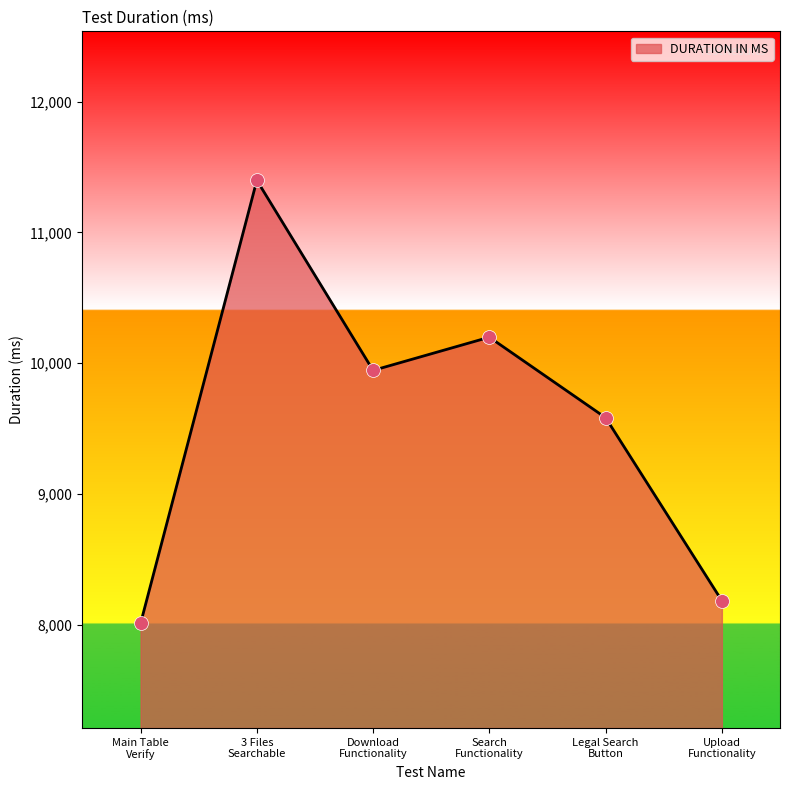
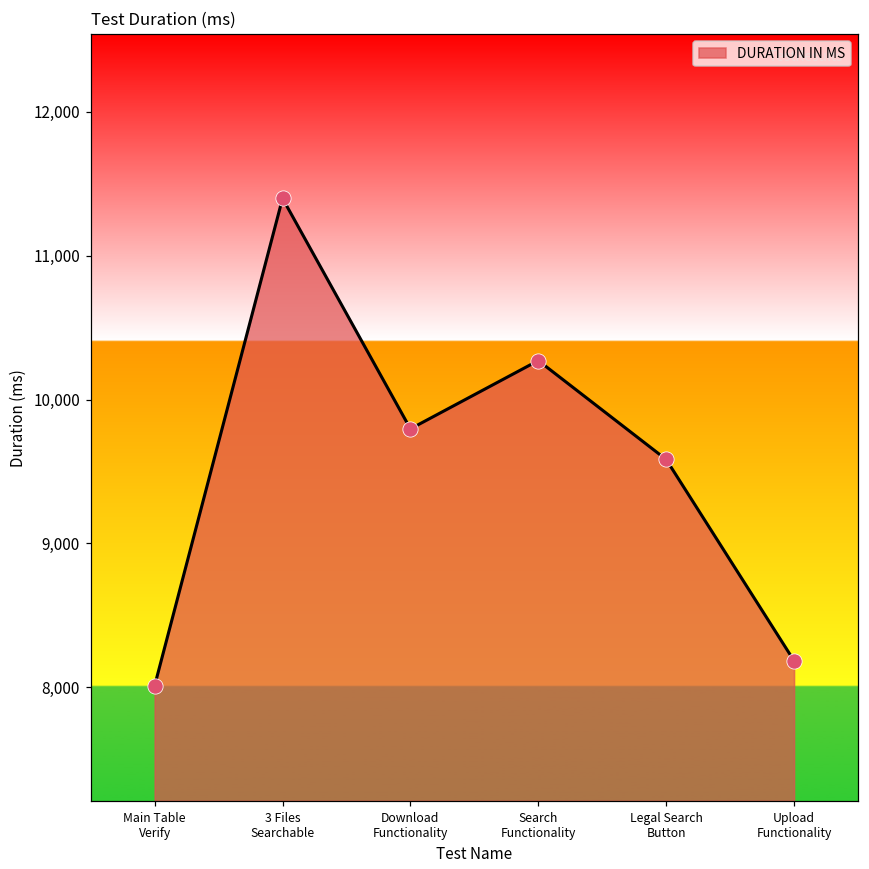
Download Functionality: 9,950 -> 9,800
Search Functionality: 10,200 -> 10,270
